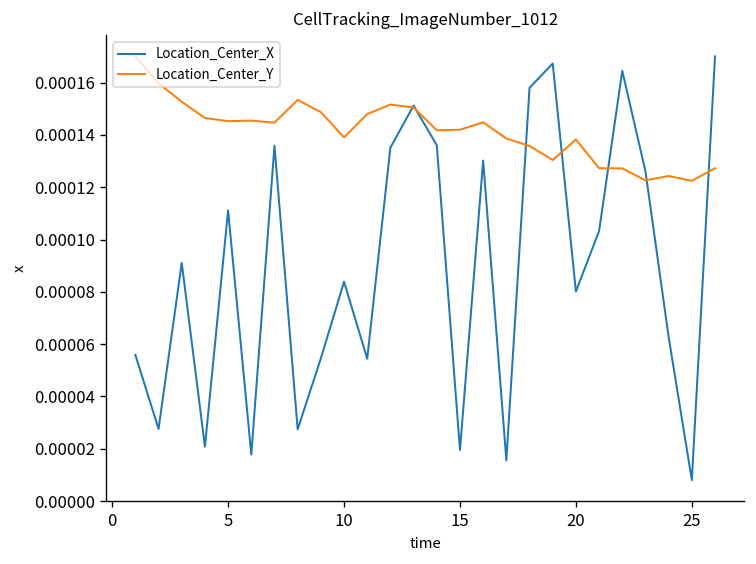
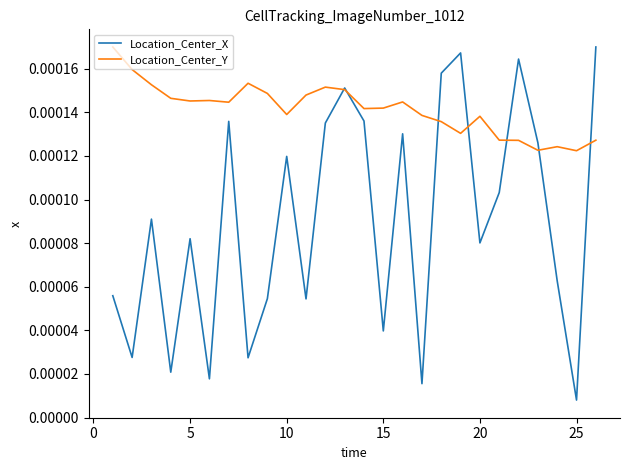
Location_Center_X, 5: 0.000111 -> 0.000082
Location_Center_X, 10: 0.000084 -> 0.000120
Location_Center_X, 15: 0.000020 -> 0.000040
